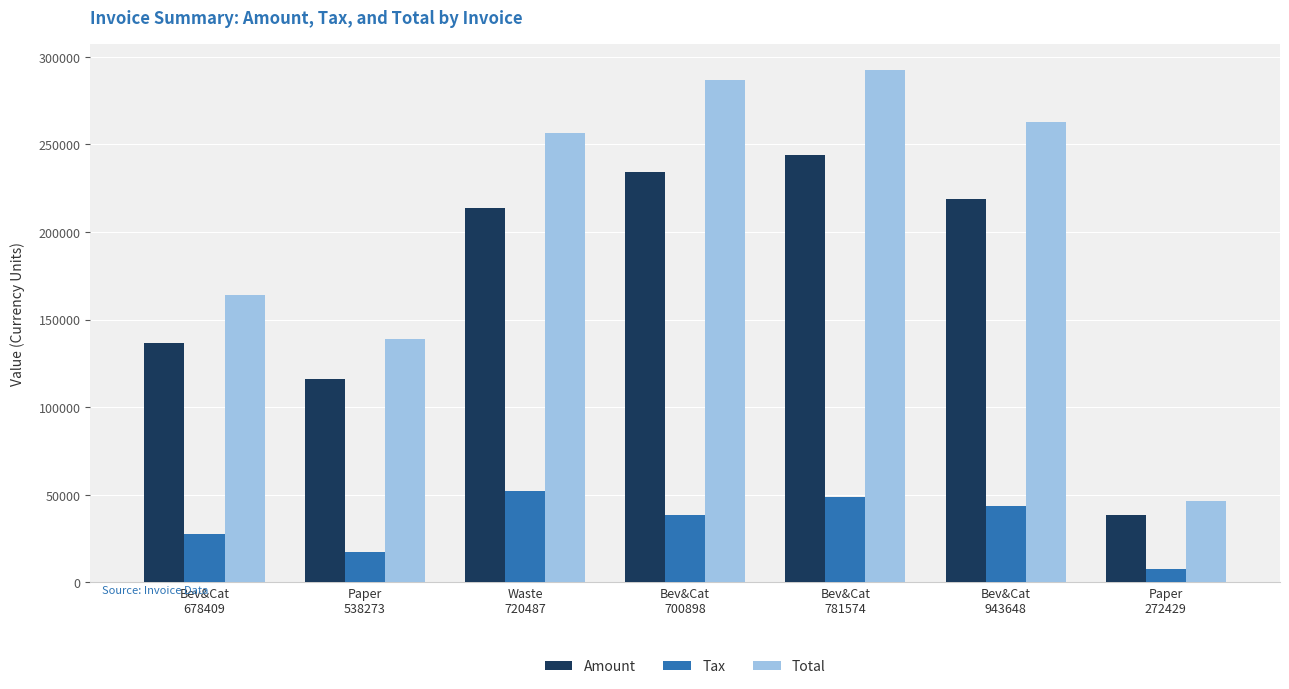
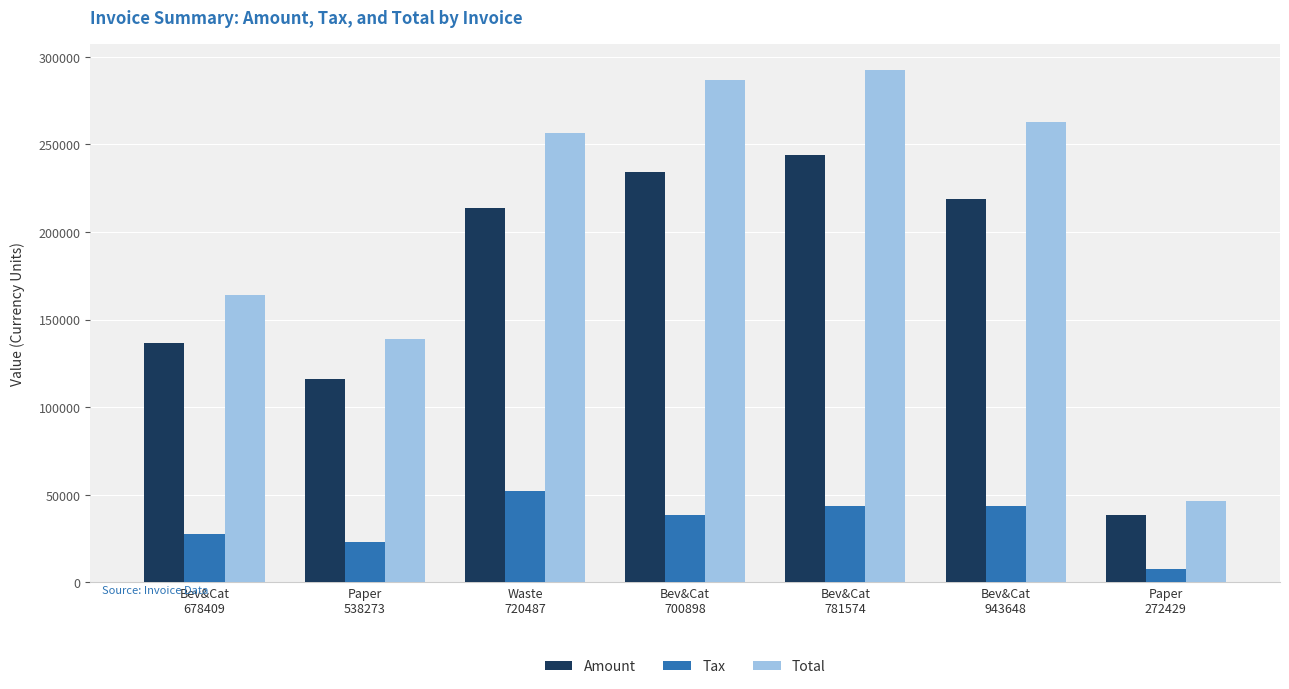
Tax, Paper 538273: 17000 -> 23000
Tax, Bev&Cat 781574: 49000 -> 44000
